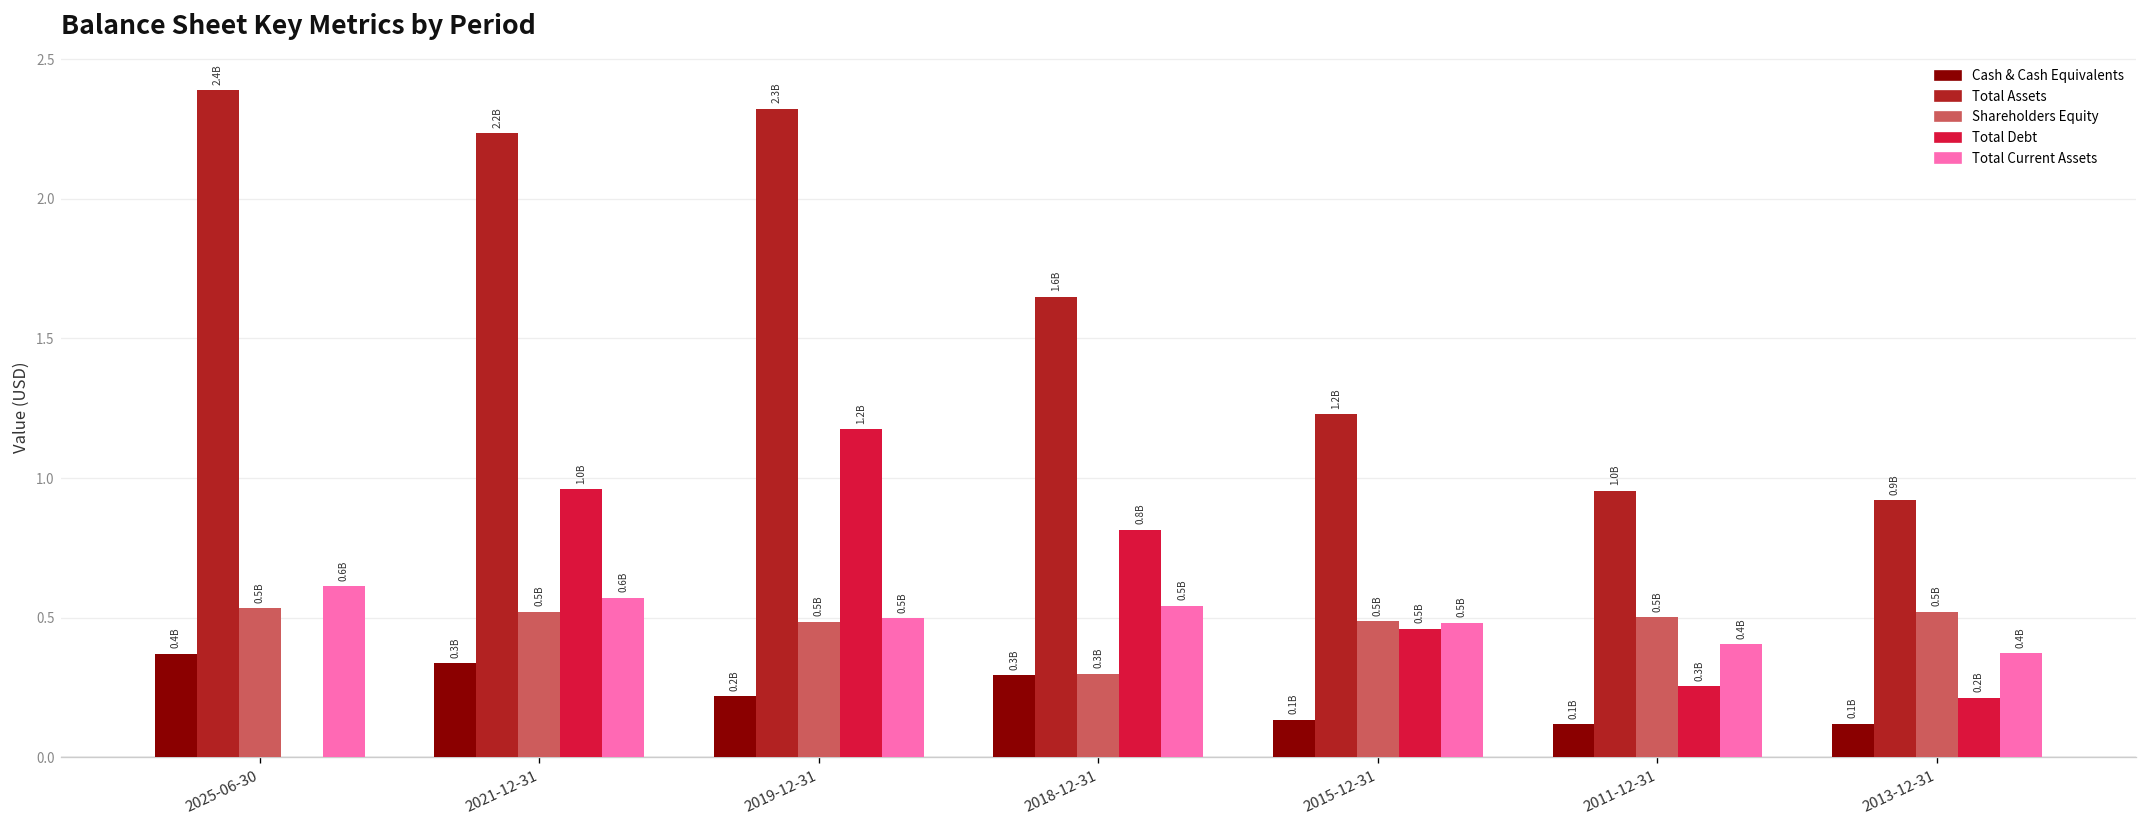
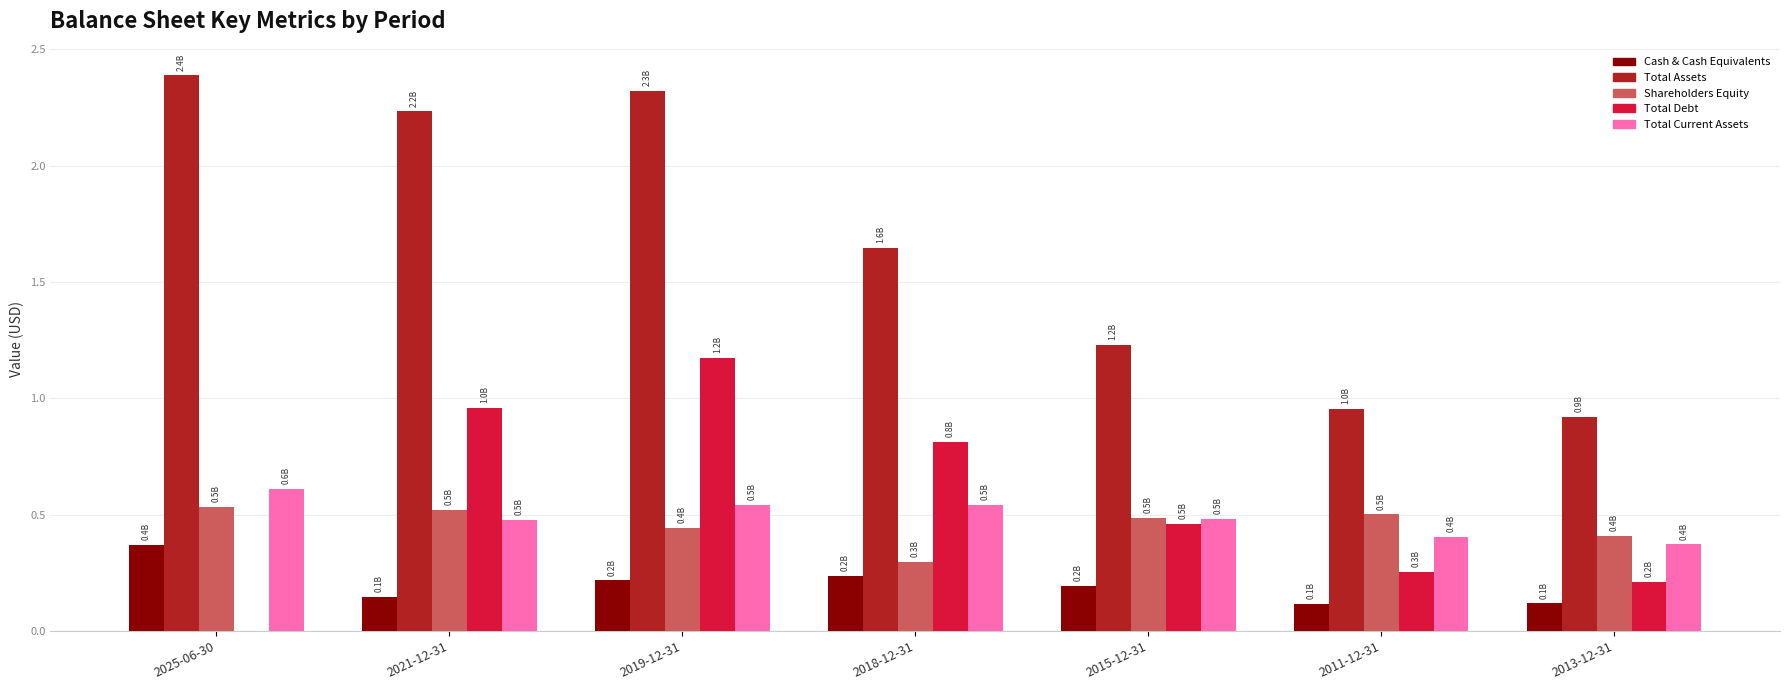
Cash & Cash Equivalents, 2021-12-31: 0.3B -> 0.1B
Total Current Assets, 2021-12-31: 0.6B -> 0.5B
Shareholders Equity, 2019-12-31: 0.5B -> 0.4B
Total Current Assets, 2019-12-31: 0.50 -> 0.54
Cash & Cash Equivalents, 2018-12-31: 0.3B -> 0.2B
Cash & Cash Equivalents, 2015-12-31: 0.1B -> 0.2B
Shareholders Equity, 2013-12-31: 0.5B -> 0.4B
